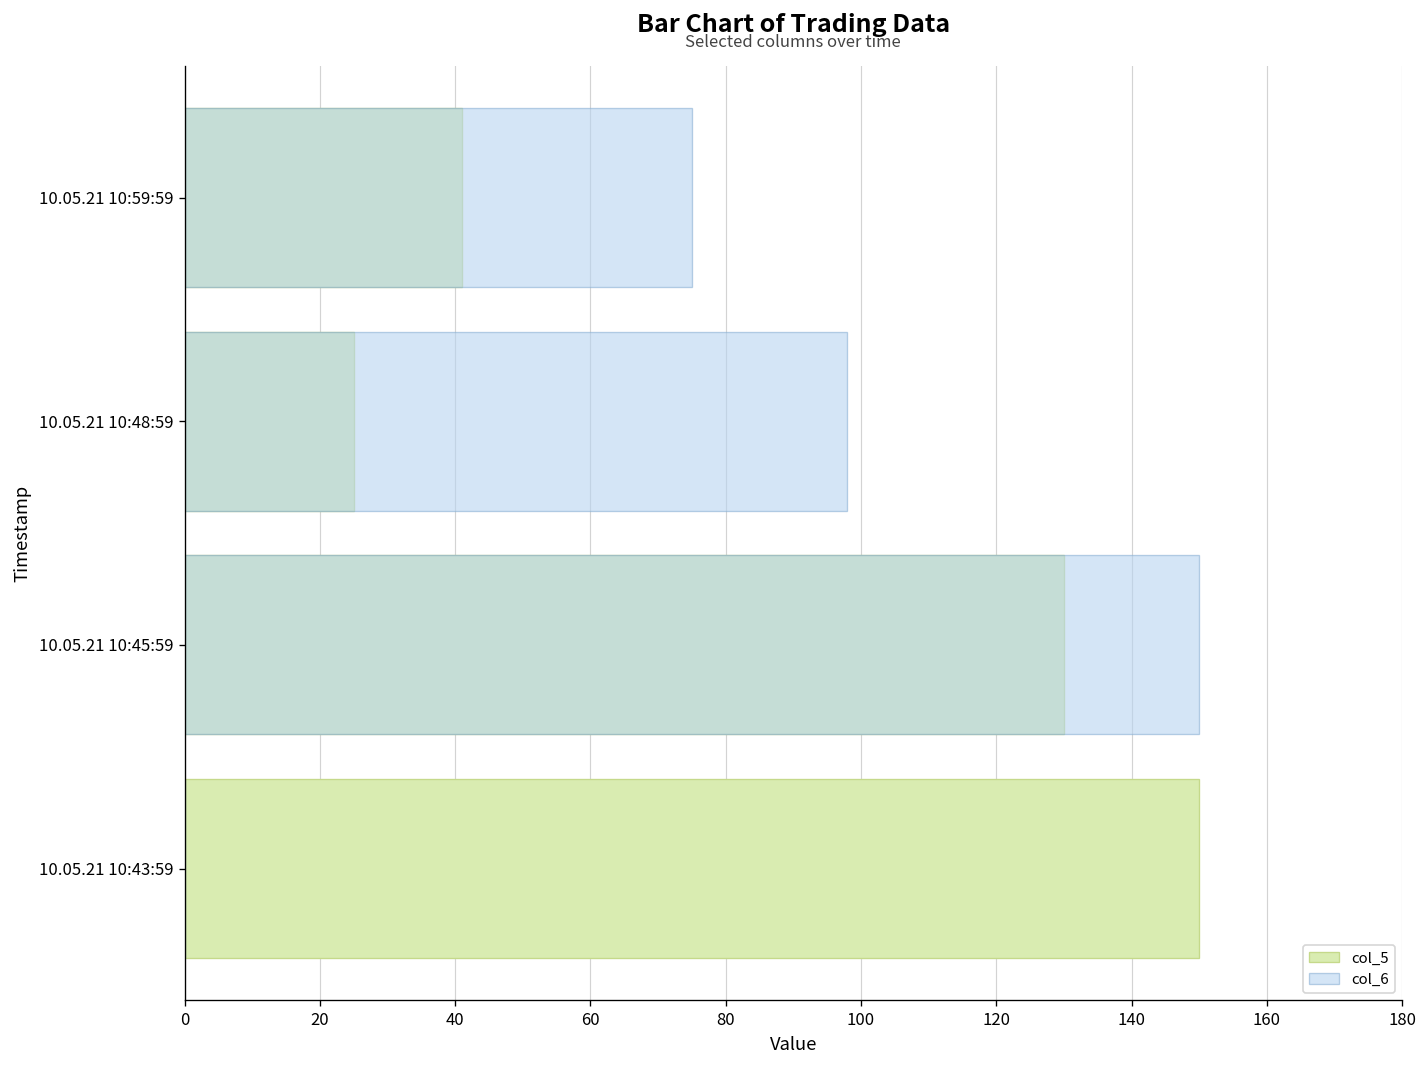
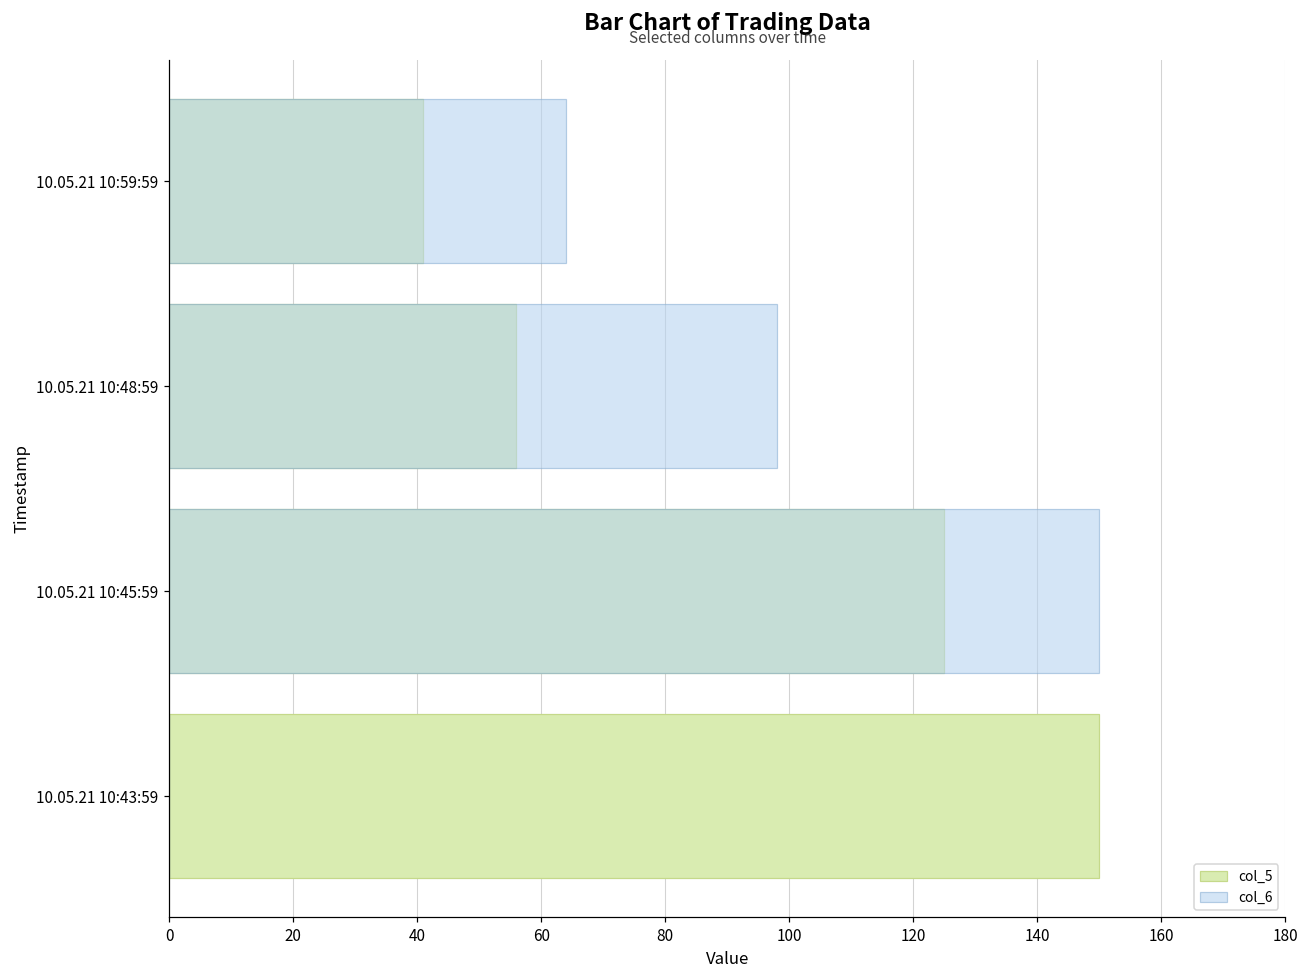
col_6, 10.05.21 10:59:59: 75 -> 64
col_5, 10.05.21 10:48:59: 25 -> 56
col_5, 10.05.21 10:45:59: 130 -> 125
